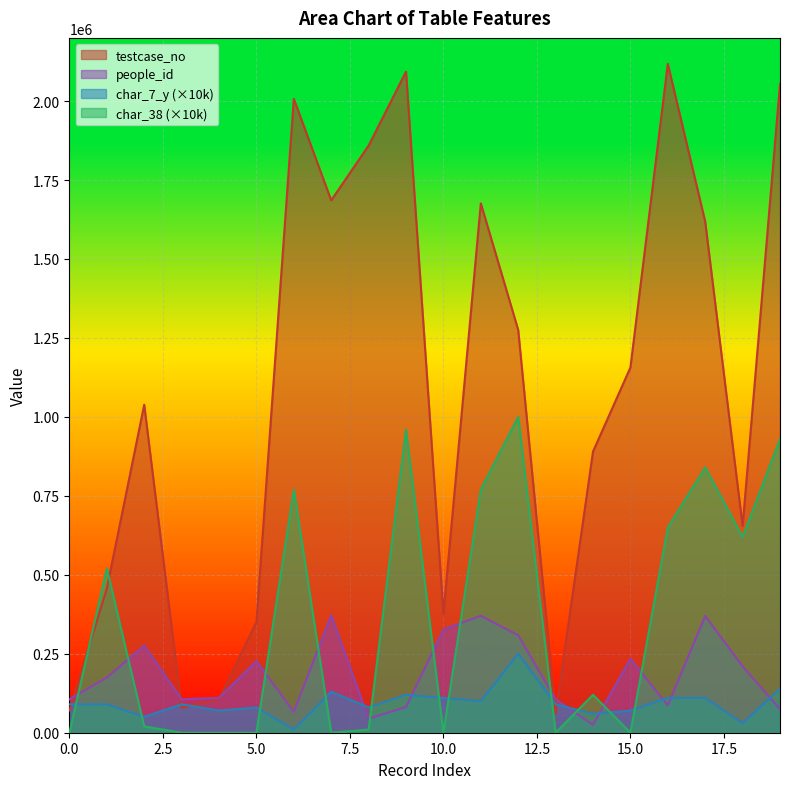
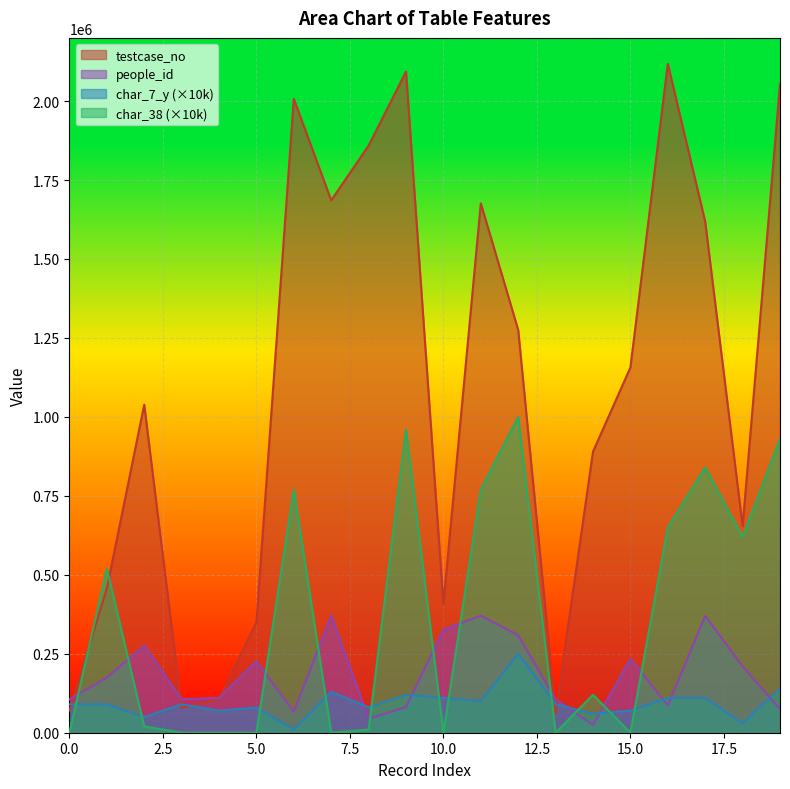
testcase_no, 10.0: 380000 -> 410000
